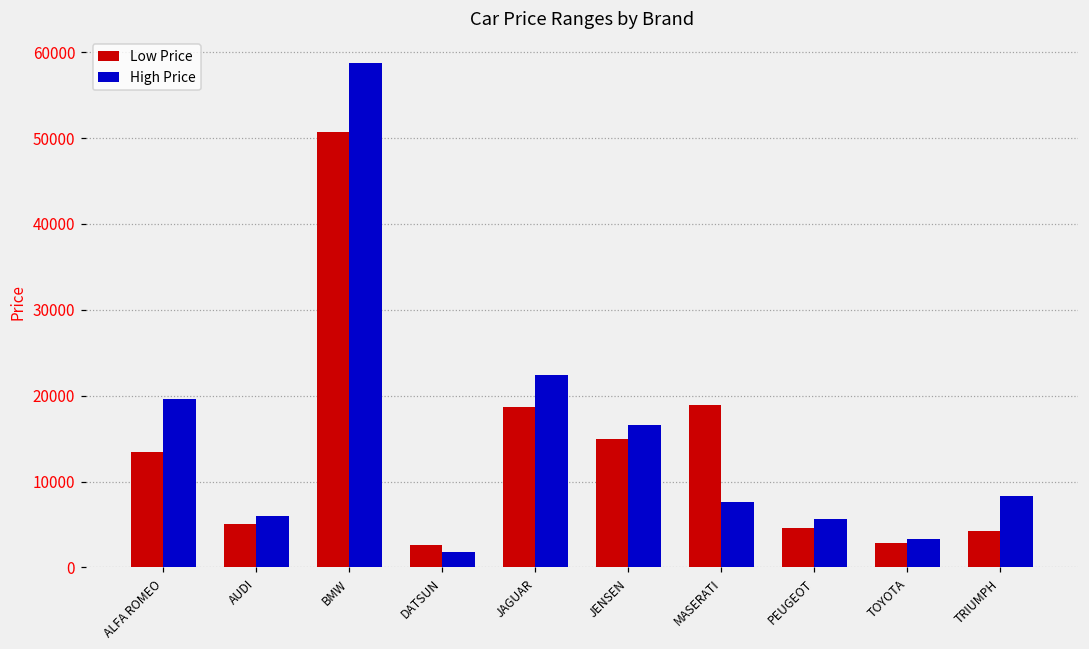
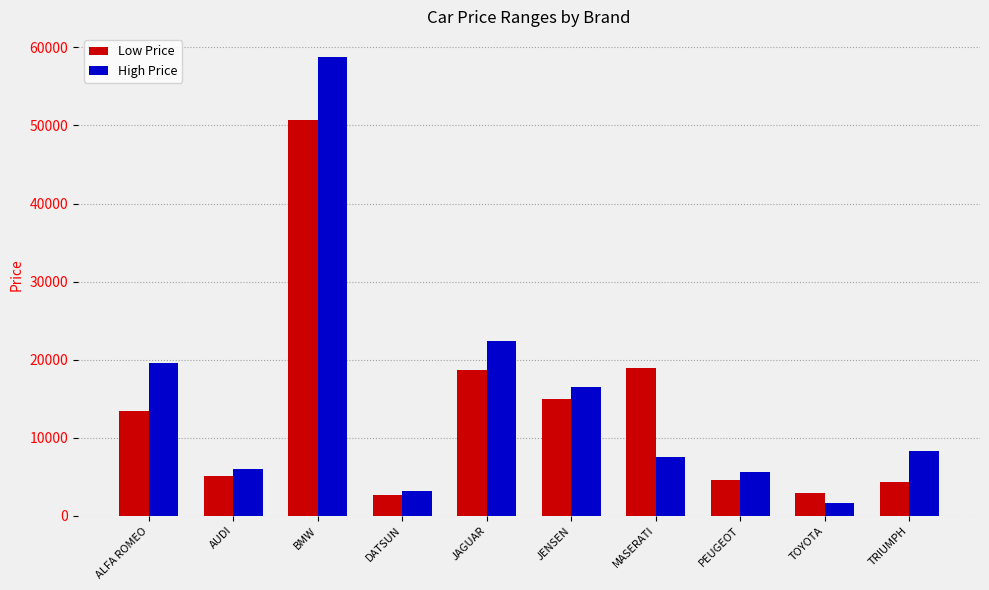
High Price, DATSUN: 2000 -> 3000
High Price, TOYOTA: 3000 -> 2000
